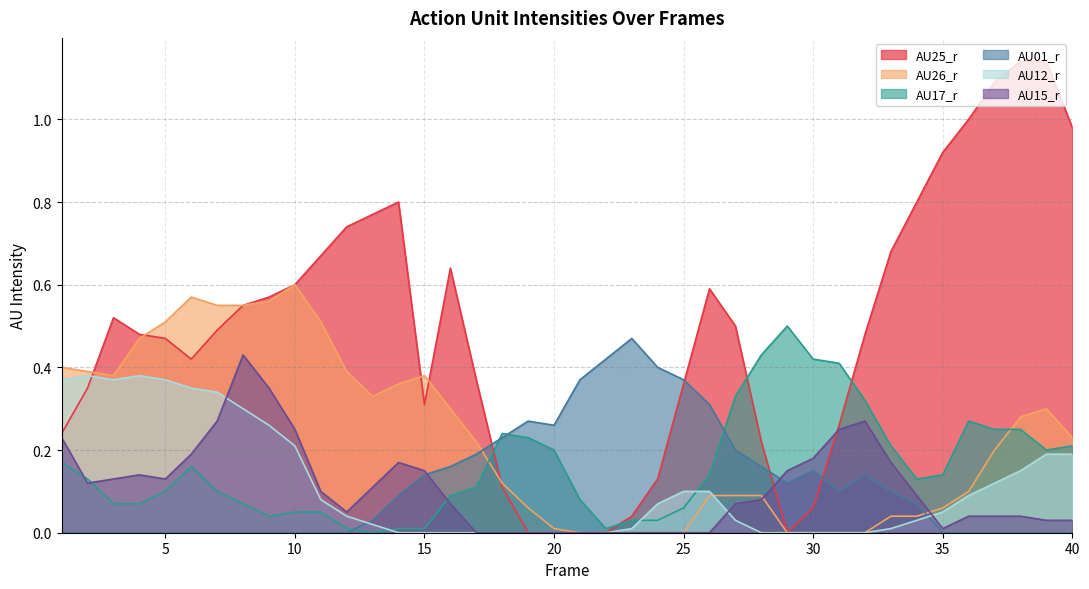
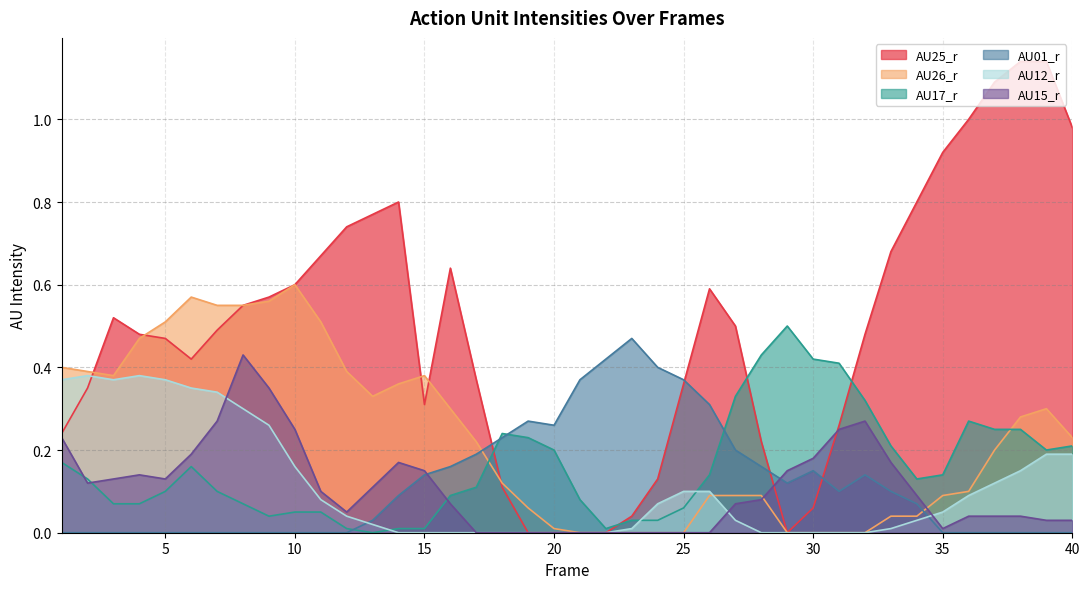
AU12_r, 10: 0.21 -> 0.16
AU26_r, 35: 0.06 -> 0.09
